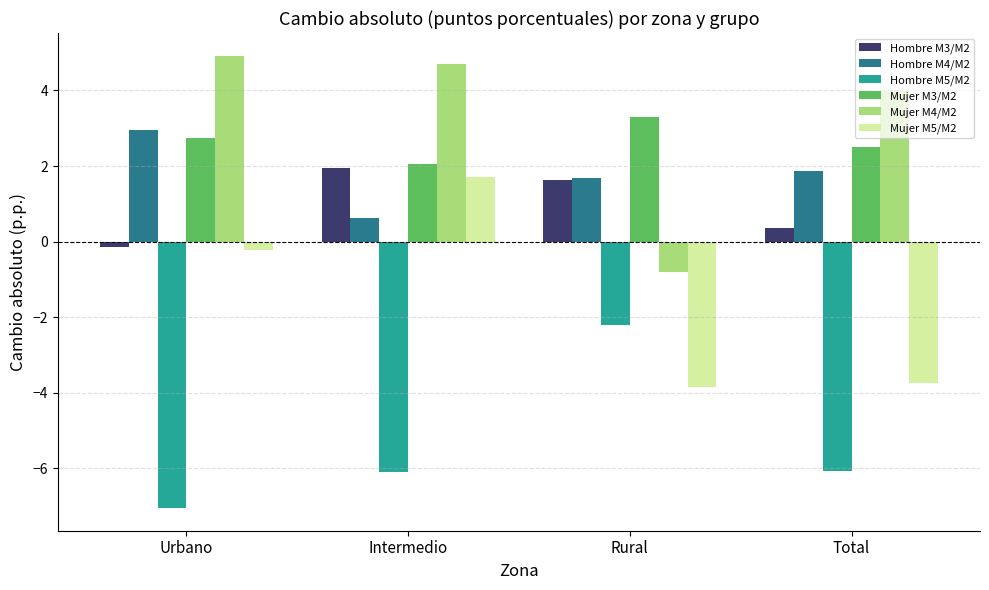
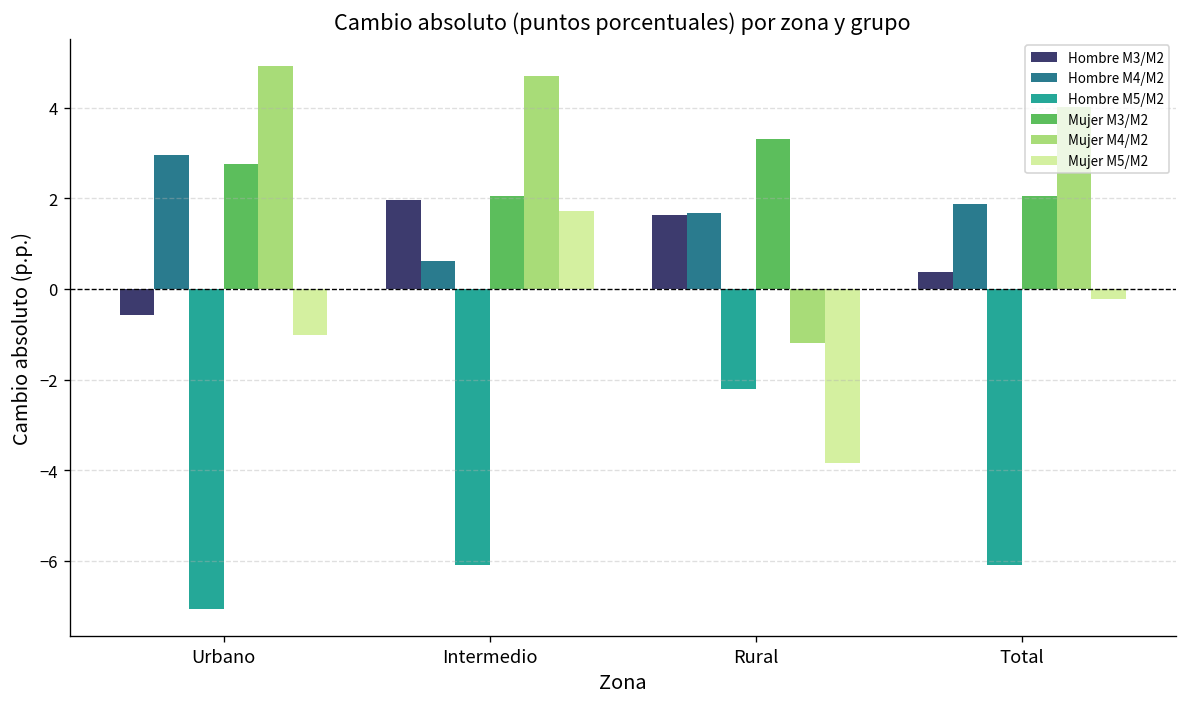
Hombre M3/M2, Urbano: -0.2 -> -0.6
Mujer M5/M2, Urbano: -0.2 -> -1.0
Mujer M4/M2, Rural: -0.8 -> -1.2
Mujer M3/M2, Total: 2.5 -> 2.0
Mujer M5/M2, Total: -3.7 -> -0.2
